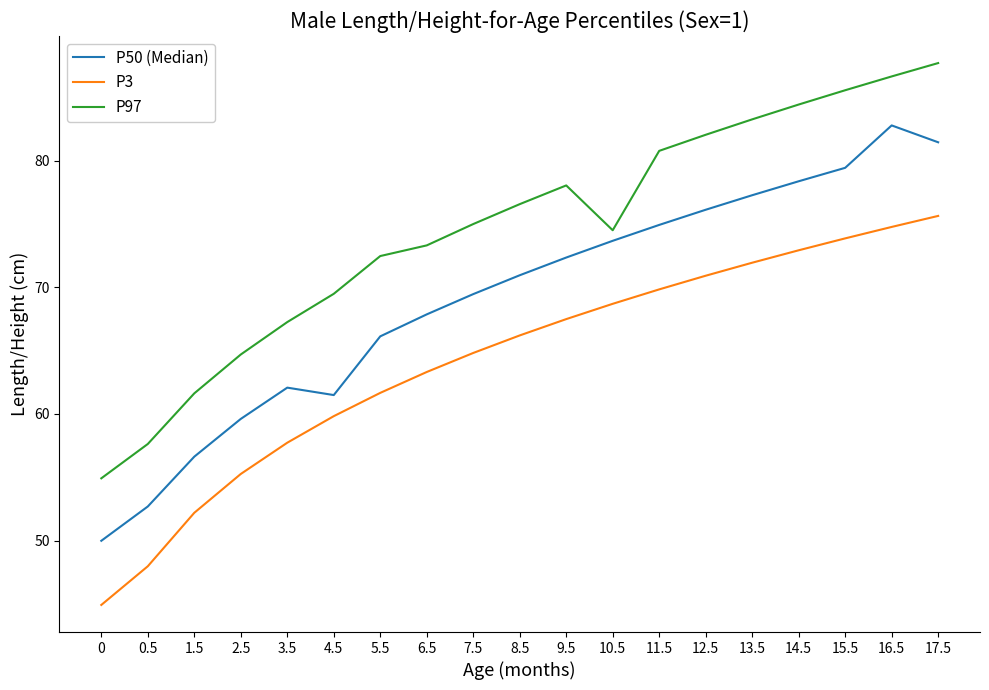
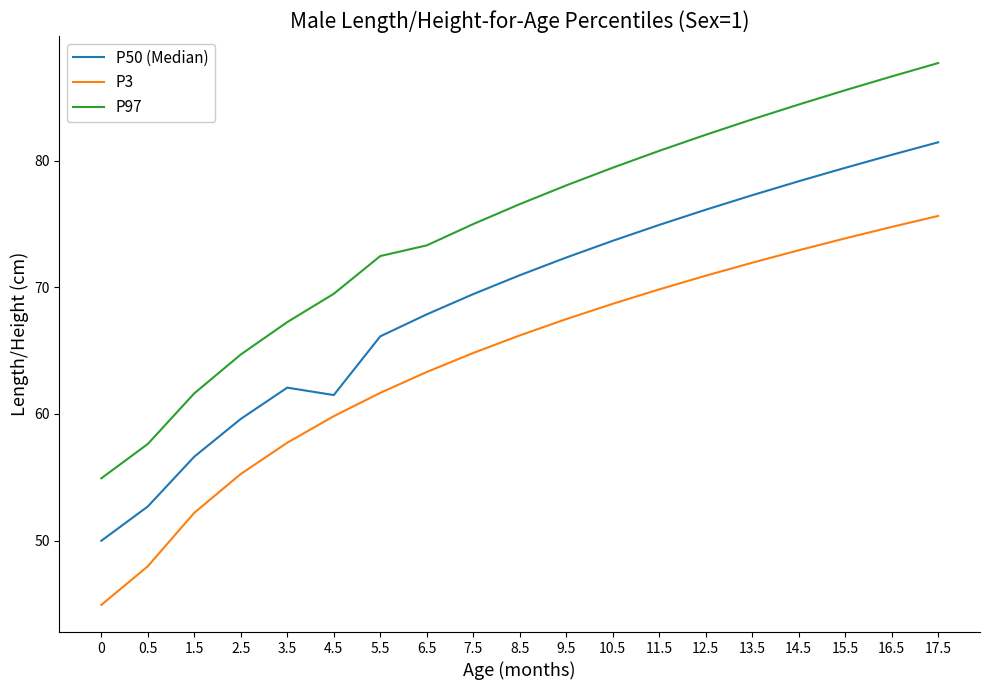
P97, 10.5: 74.5 -> 79.4
P50 (Median), 16.5: 82.8 -> 80.5
